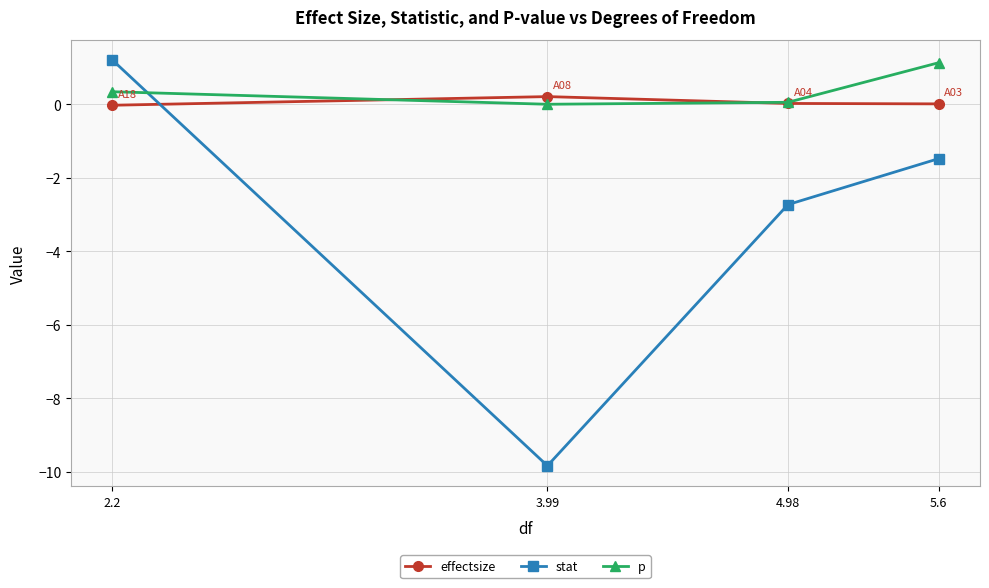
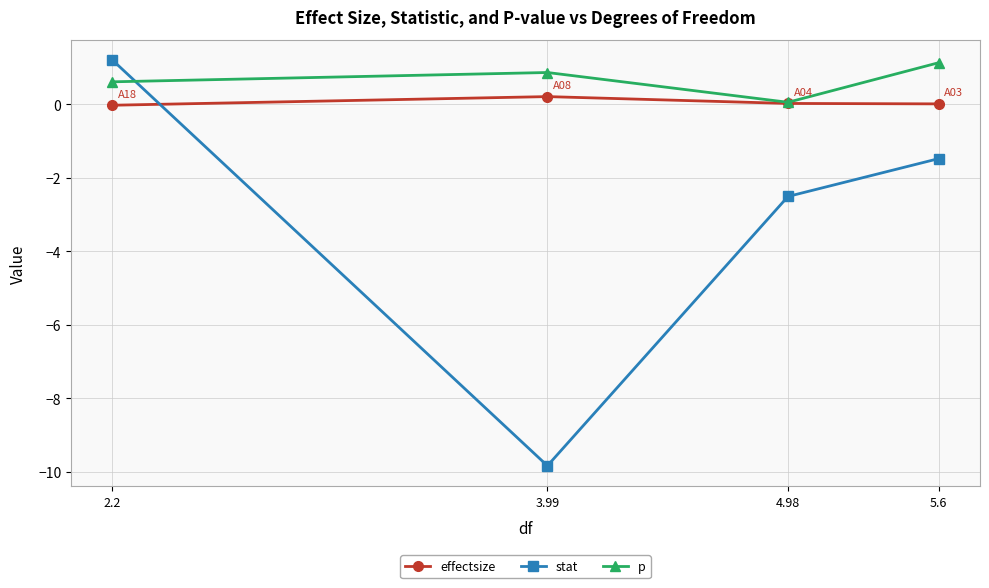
p, 2.2: 0.3 -> 0.6
p, 3.99: 0.0 -> 0.9
stat, 4.98: -2.7 -> -2.5
